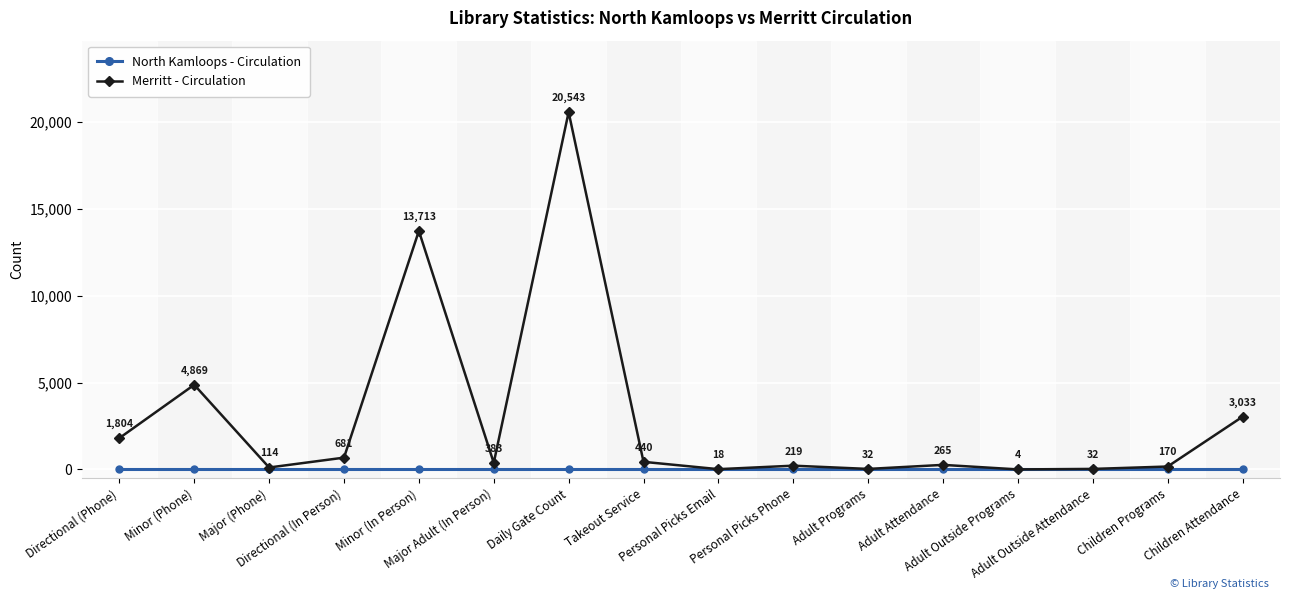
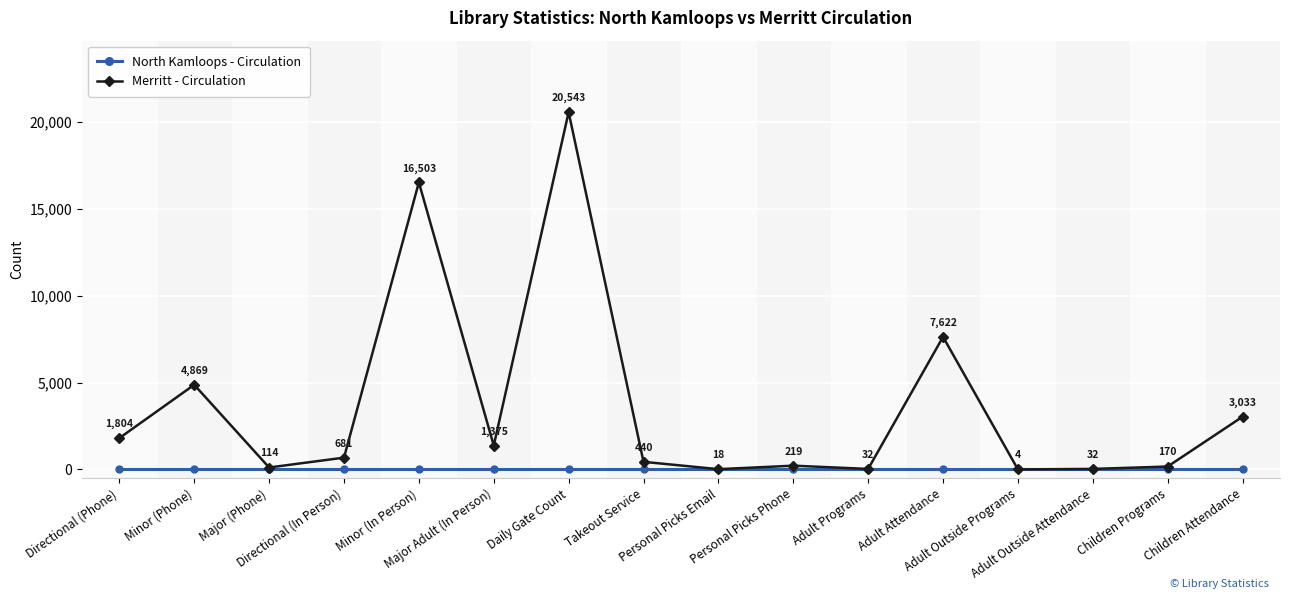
Merritt - Circulation, Minor (In Person): 13,713 -> 16,503
Merritt - Circulation, Major Adult (In Person): 383 -> 1,375
Merritt - Circulation, Adult Attendance: 265 -> 7,622
